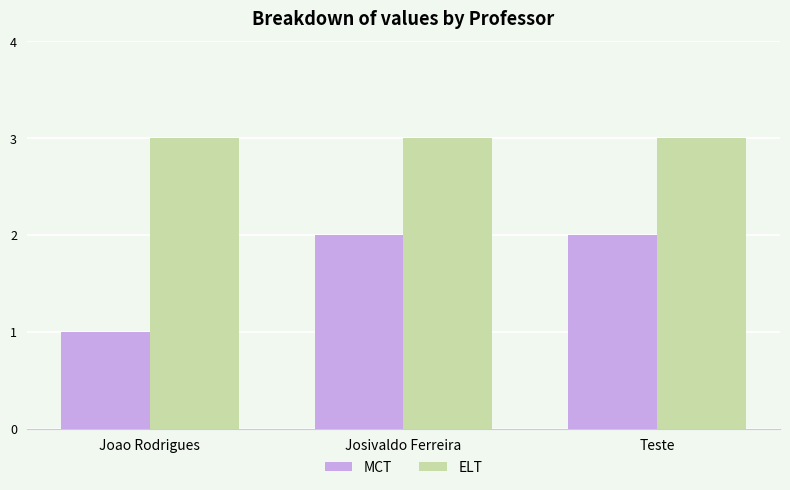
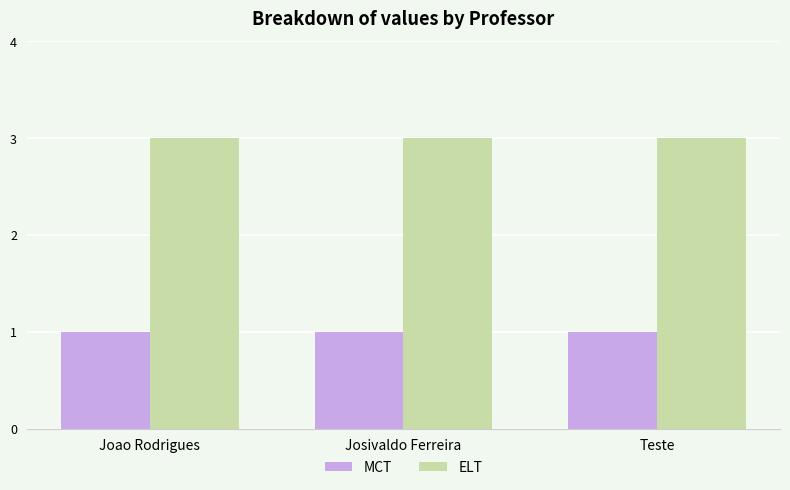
MCT, Josivaldo Ferreira: 2 -> 1
MCT, Teste: 2 -> 1
